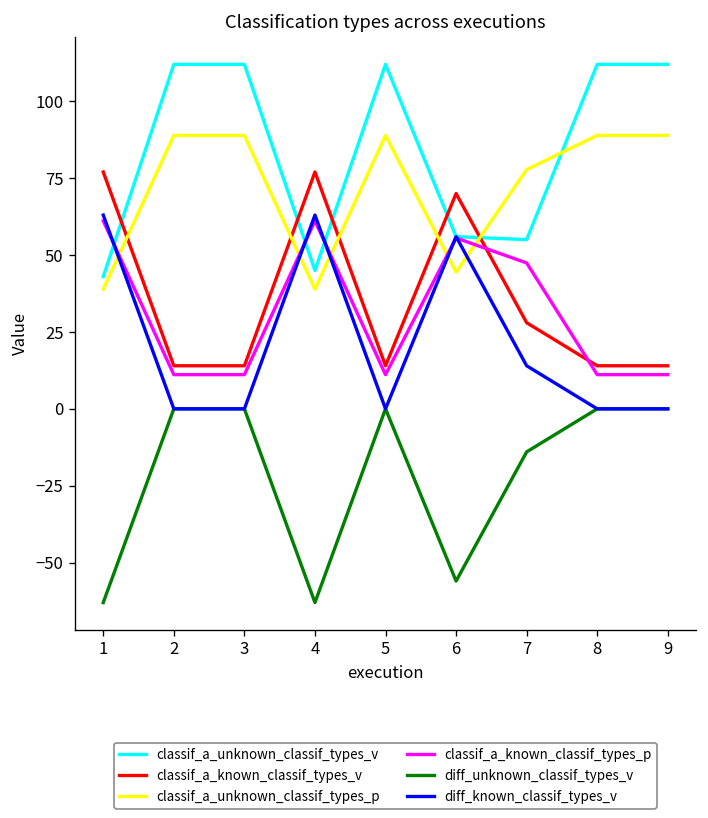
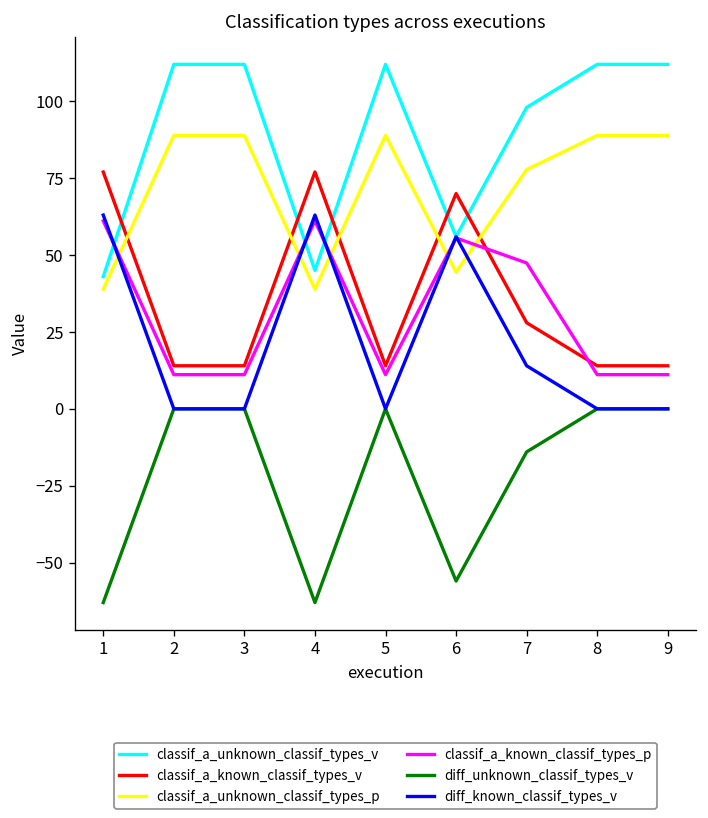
classif_a_unknown_classif_types_v, 7: 55 -> 98
